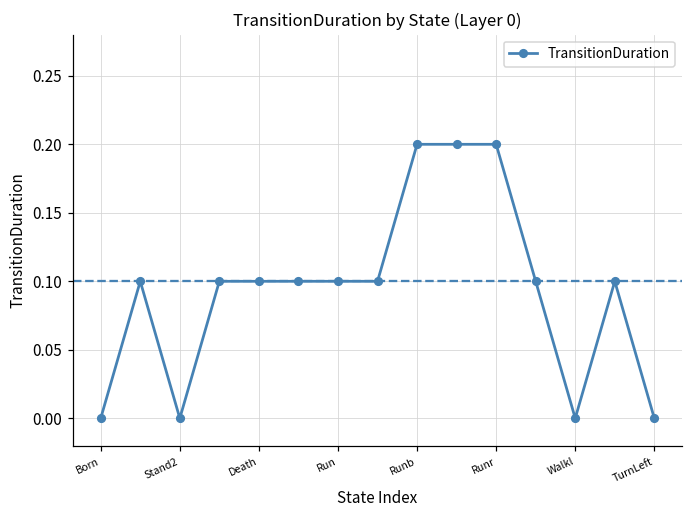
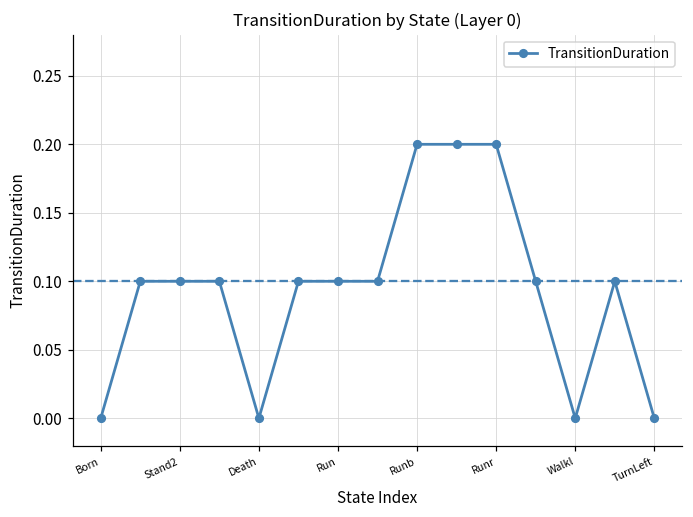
Stand2: 0.0 -> 0.1
Death: 0.1 -> 0.0
